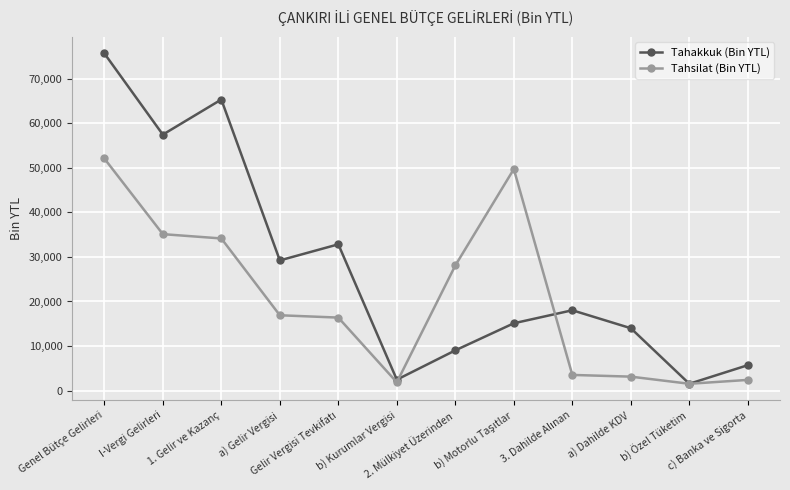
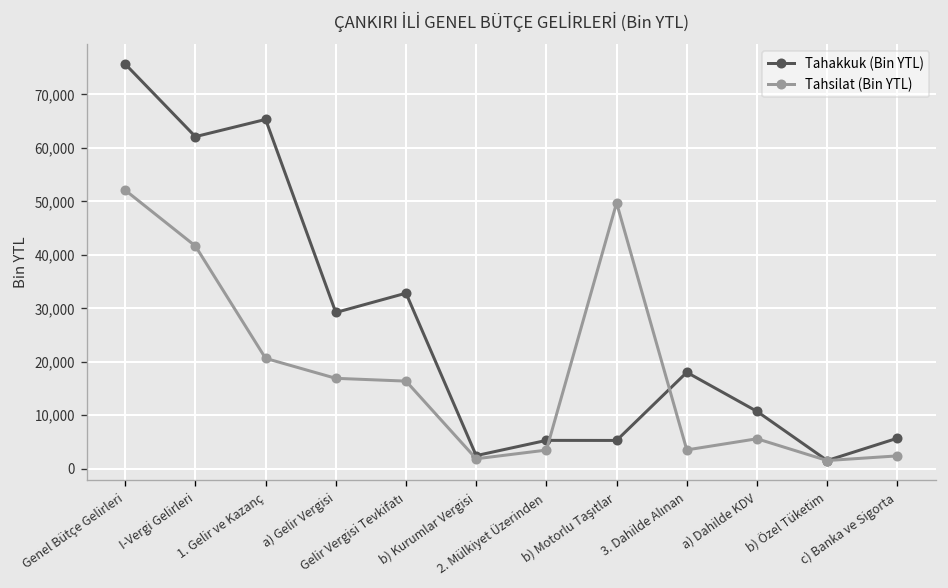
Tahakkuk (Bin YTL), I-Vergi Gelirleri: 57,000 -> 62,000
Tahsilat (Bin YTL), I-Vergi Gelirleri: 35,000 -> 42,000
Tahsilat (Bin YTL), 1. Gelir ve Kazanç: 34,000 -> 21,000
Tahakkuk (Bin YTL), 2. Mülkiyet Üzerinden: 9,000 -> 5,000
Tahsilat (Bin YTL), 2. Mülkiyet Üzerinden: 28,000 -> 3,000
Tahakkuk (Bin YTL), b) Motorlu Taşıtlar: 15,000 -> 5,000
Tahakkuk (Bin YTL), a) Dahilde KDV: 14,000 -> 11,000
Tahsilat (Bin YTL), a) Dahilde KDV: 3,000 -> 6,000
